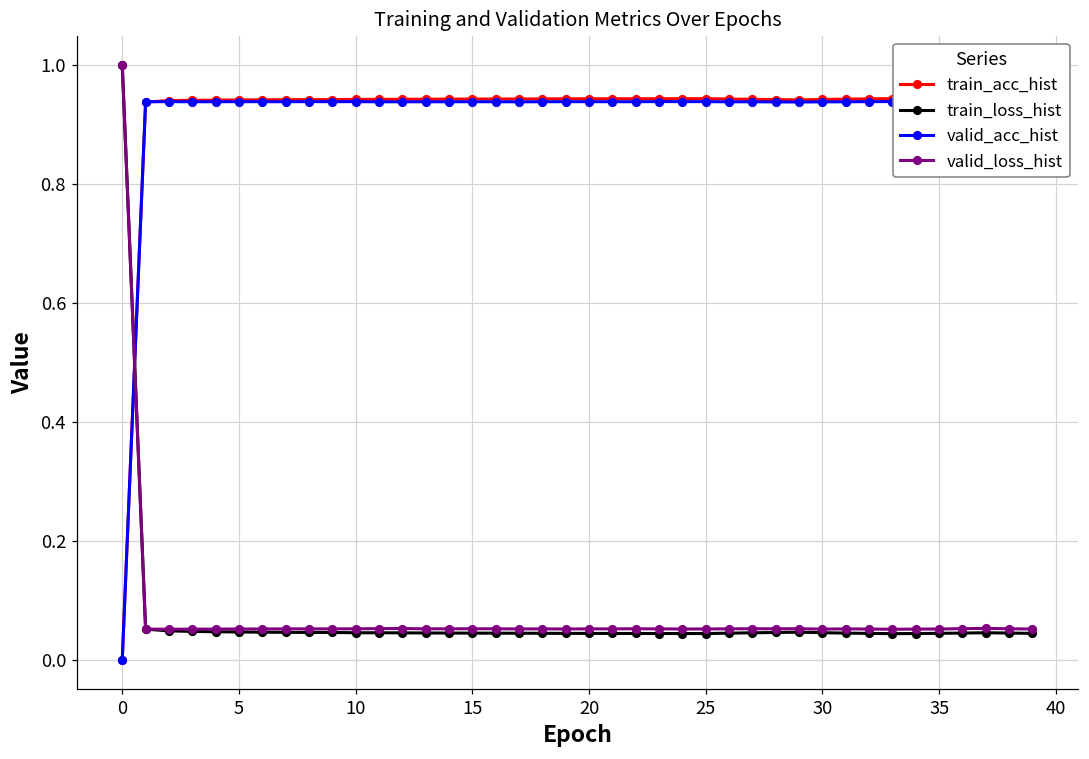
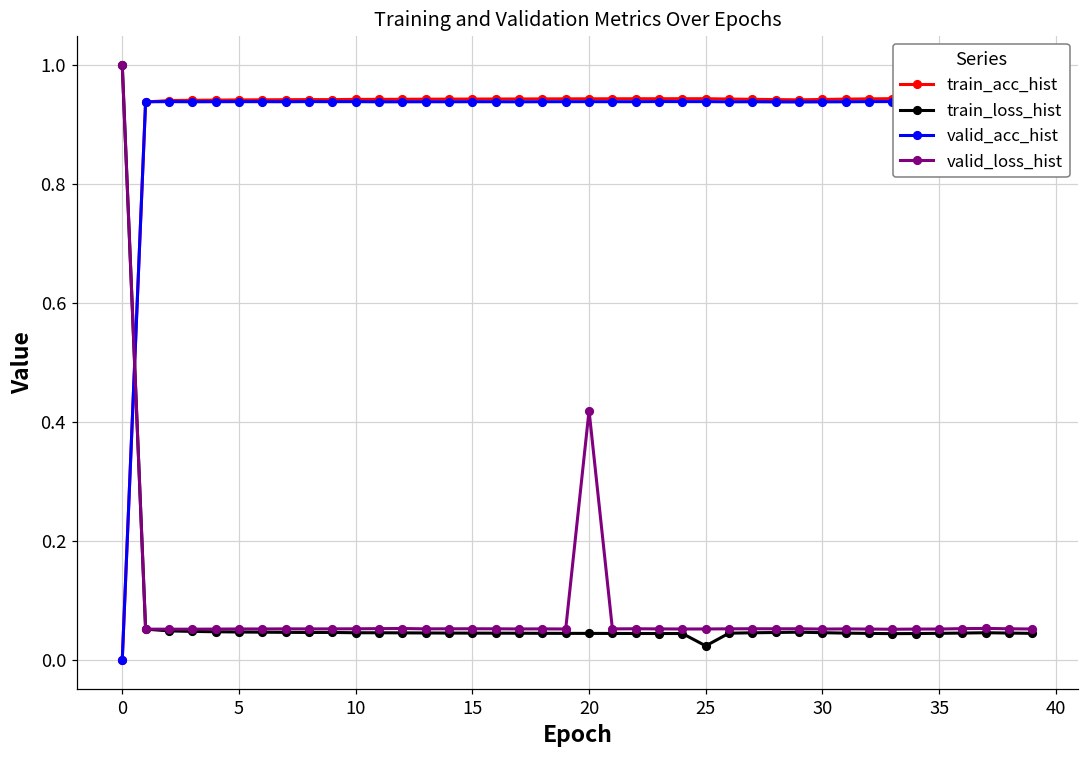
valid_loss_hist, 20: 0.05 -> 0.42
train_loss_hist, 25: 0.04 -> 0.02
